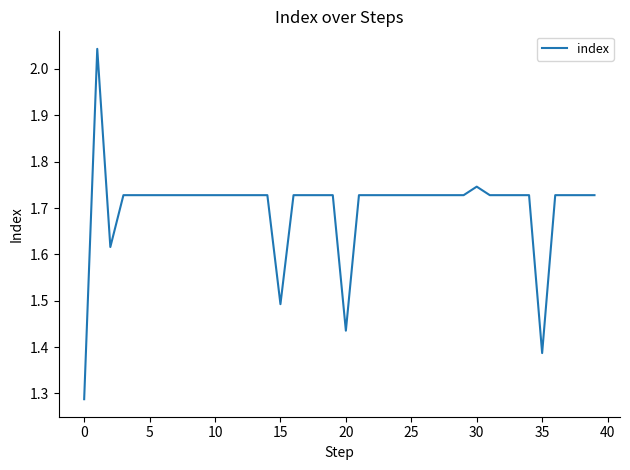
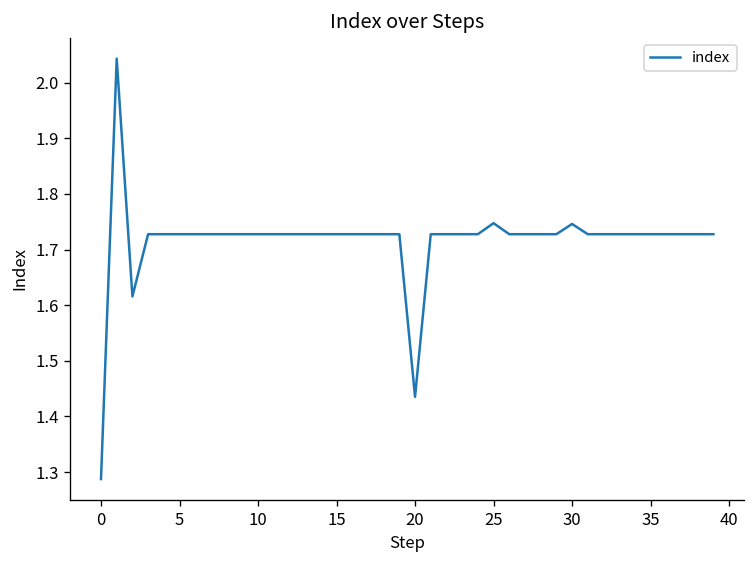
15: 1.49 -> 1.73
25: 1.73 -> 1.75
35: 1.39 -> 1.73
